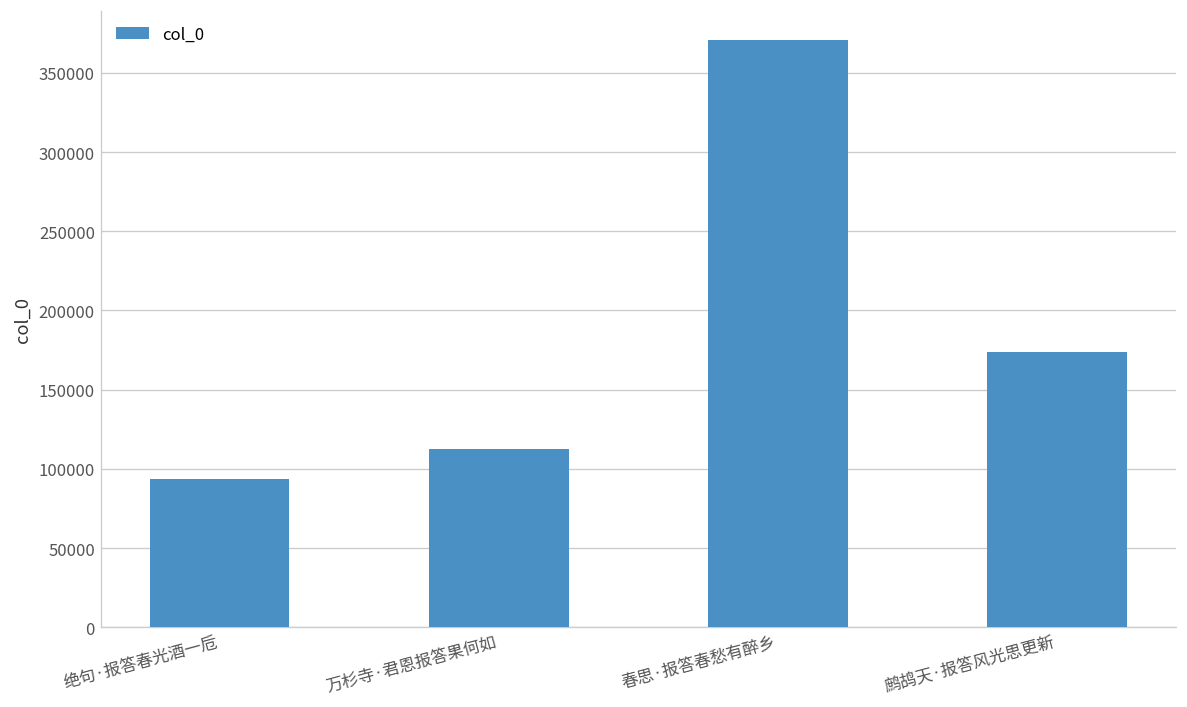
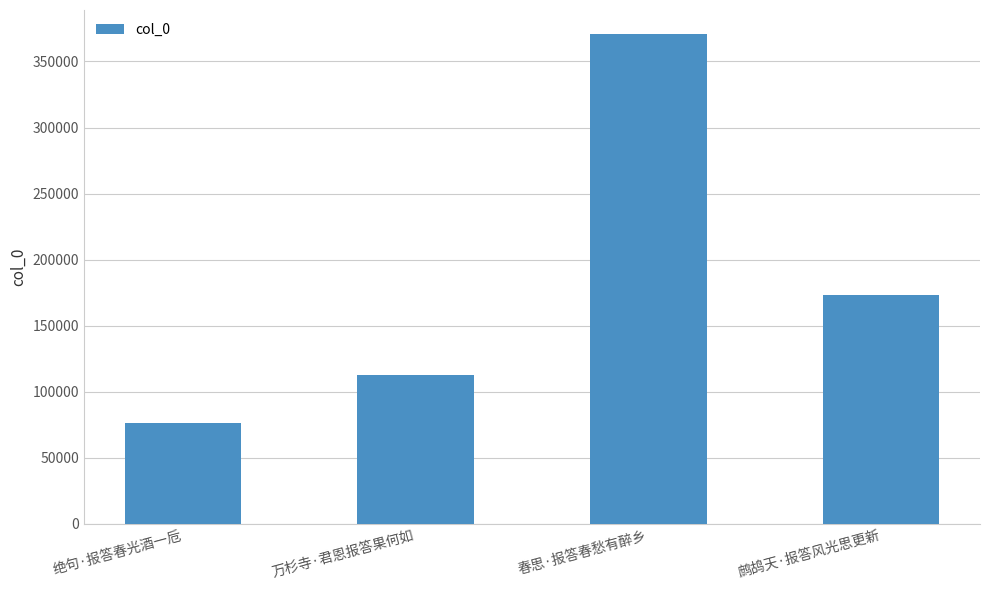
绝句·报答春光酒一卮: 94000 -> 76000
